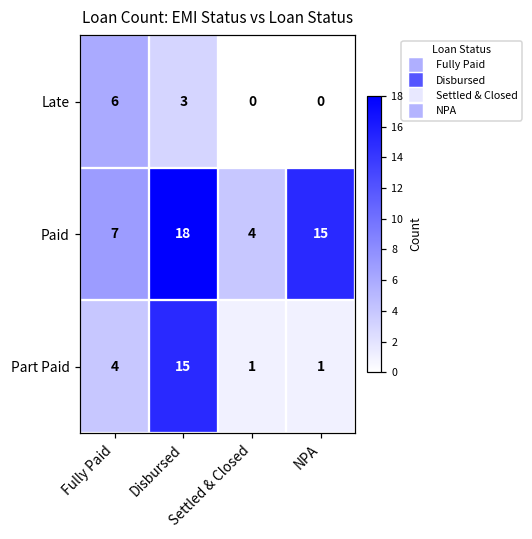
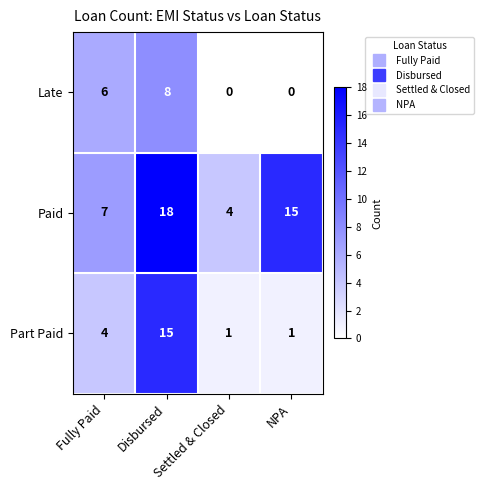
Late, Disbursed: 3 -> 8
